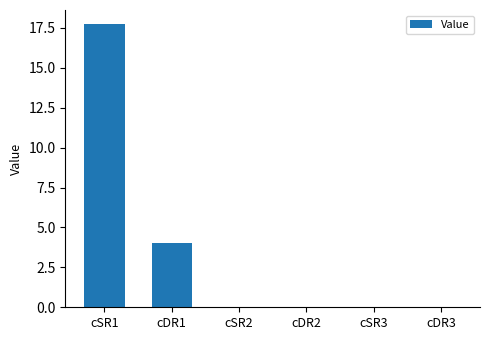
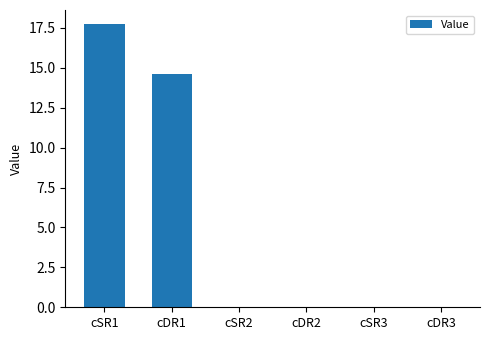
cDR1: 4.0 -> 14.6
